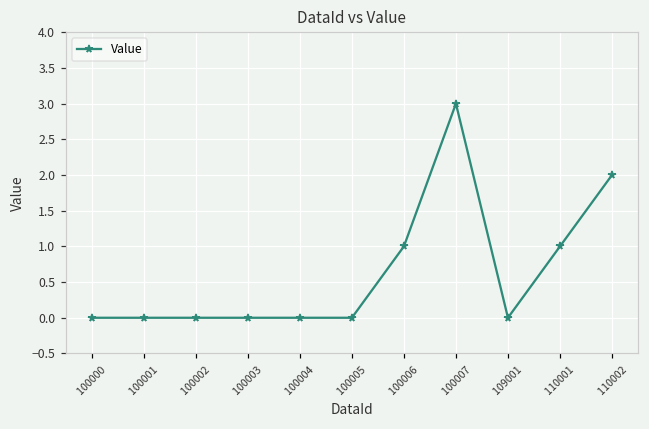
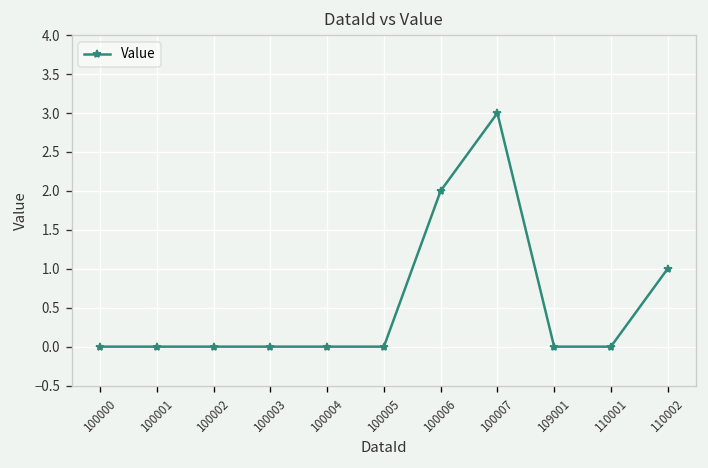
100006: 1 -> 2
110001: 1 -> 0
110002: 2 -> 1
